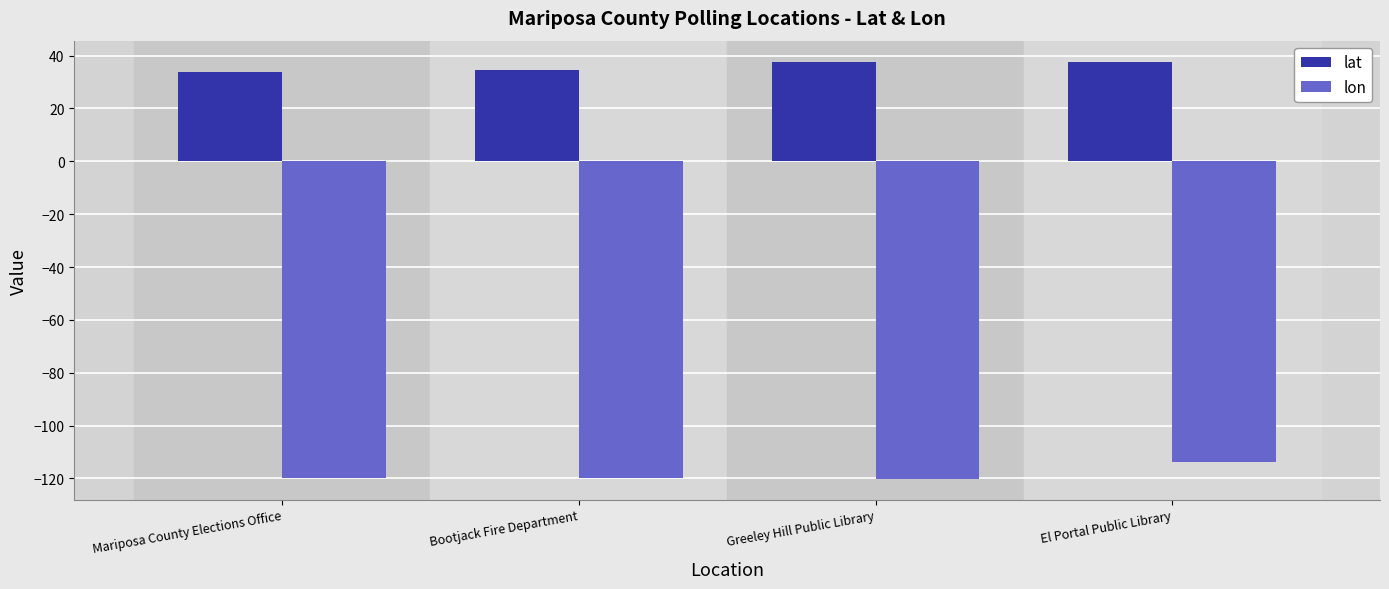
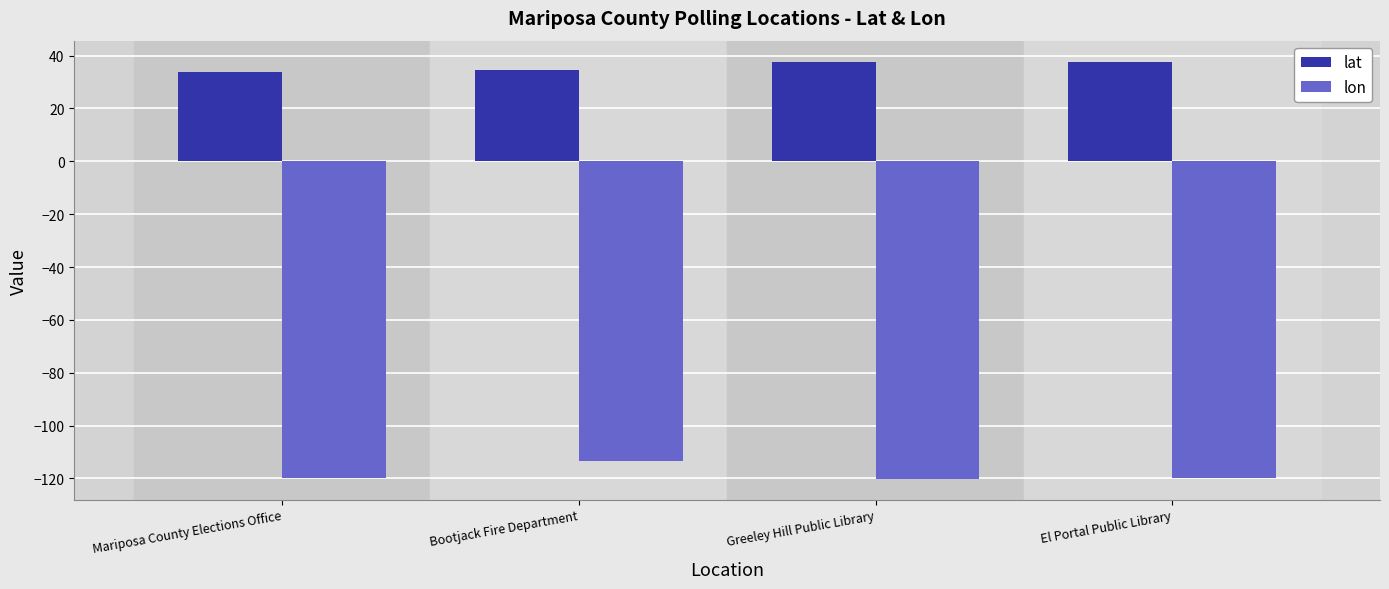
lon, Bootjack Fire Department: -120 -> -113
lon, El Portal Public Library: -114 -> -120
